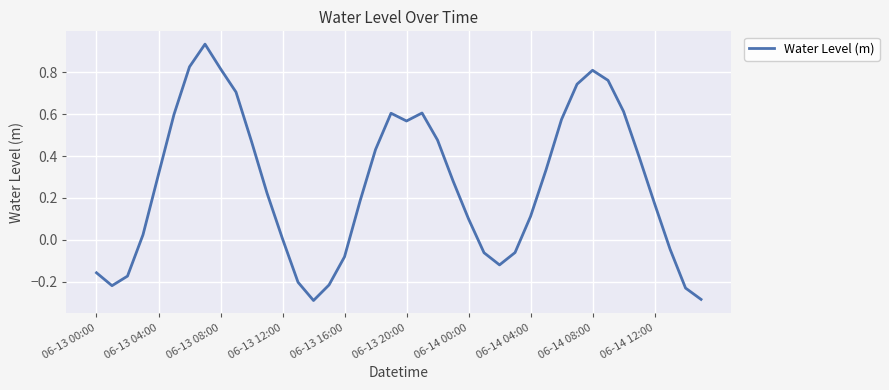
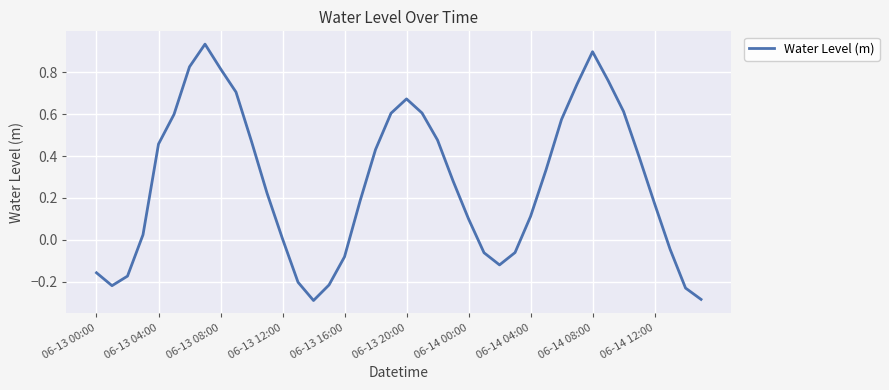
06-13 04:00: 0.31 -> 0.46
06-13 20:00: 0.57 -> 0.67
06-14 08:00: 0.81 -> 0.90
